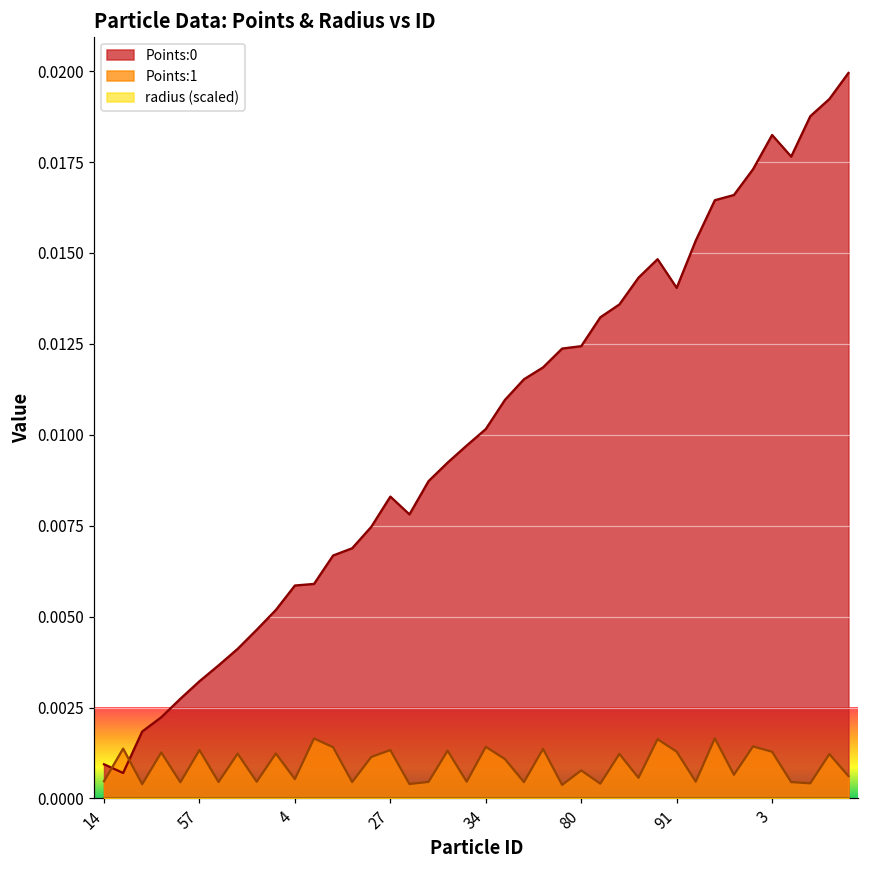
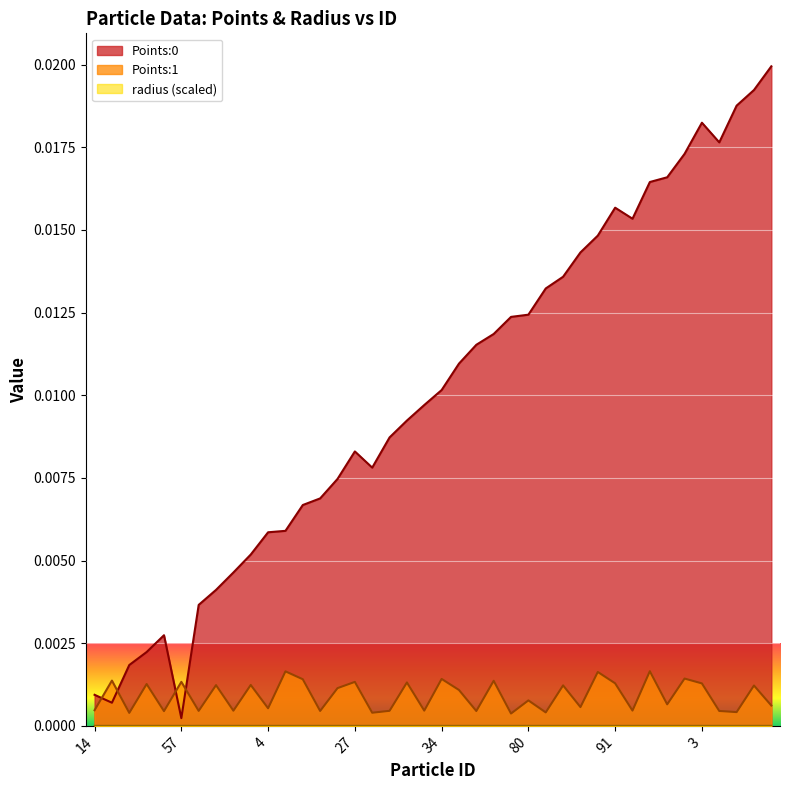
Points:0, 57: 0.0032 -> 0.0002
Points:0, 91: 0.0140 -> 0.0157
